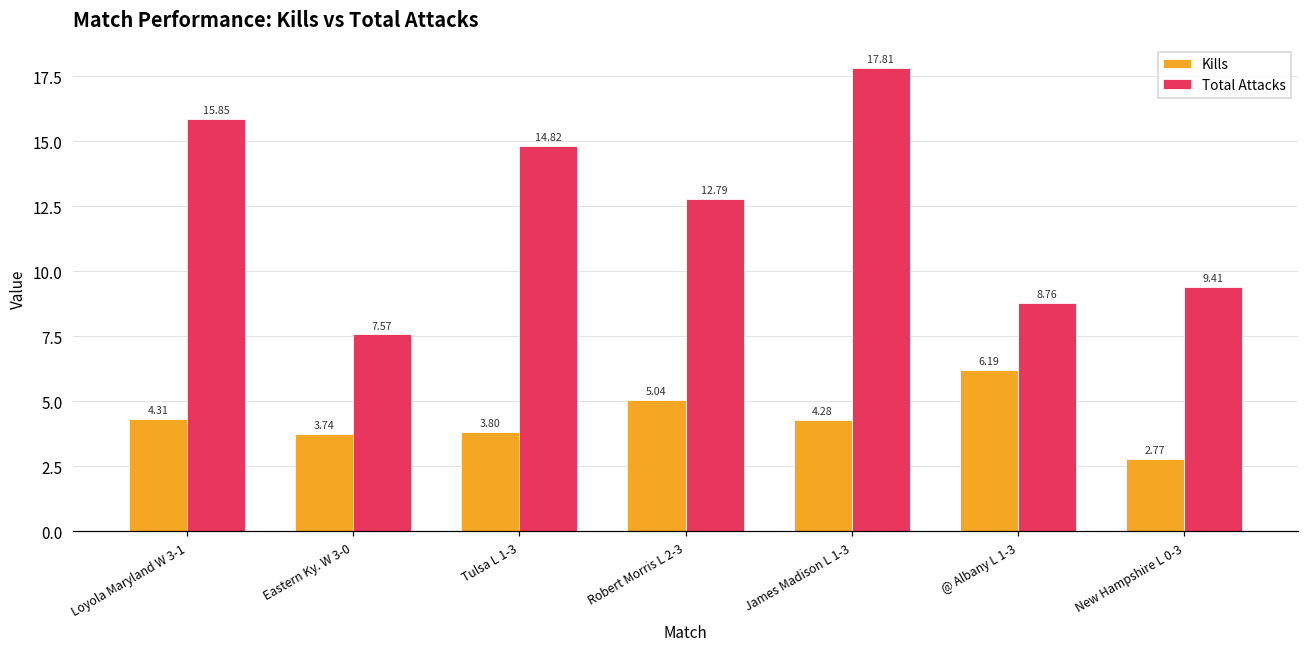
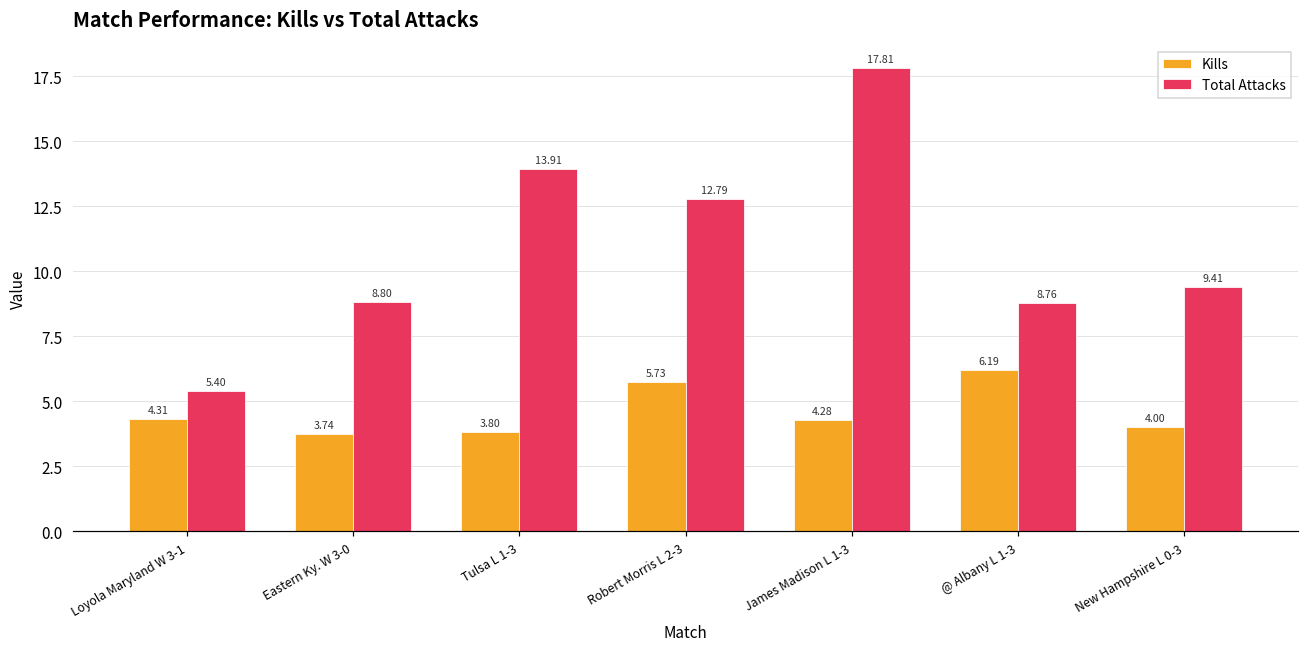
Total Attacks, Loyola Maryland W 3-1: 15.85 -> 5.40
Total Attacks, Eastern Ky. W 3-0: 7.57 -> 8.80
Total Attacks, Tulsa L 1-3: 14.82 -> 13.91
Kills, Robert Morris L 2-3: 5.04 -> 5.73
Kills, New Hampshire L 0-3: 2.77 -> 4.00
